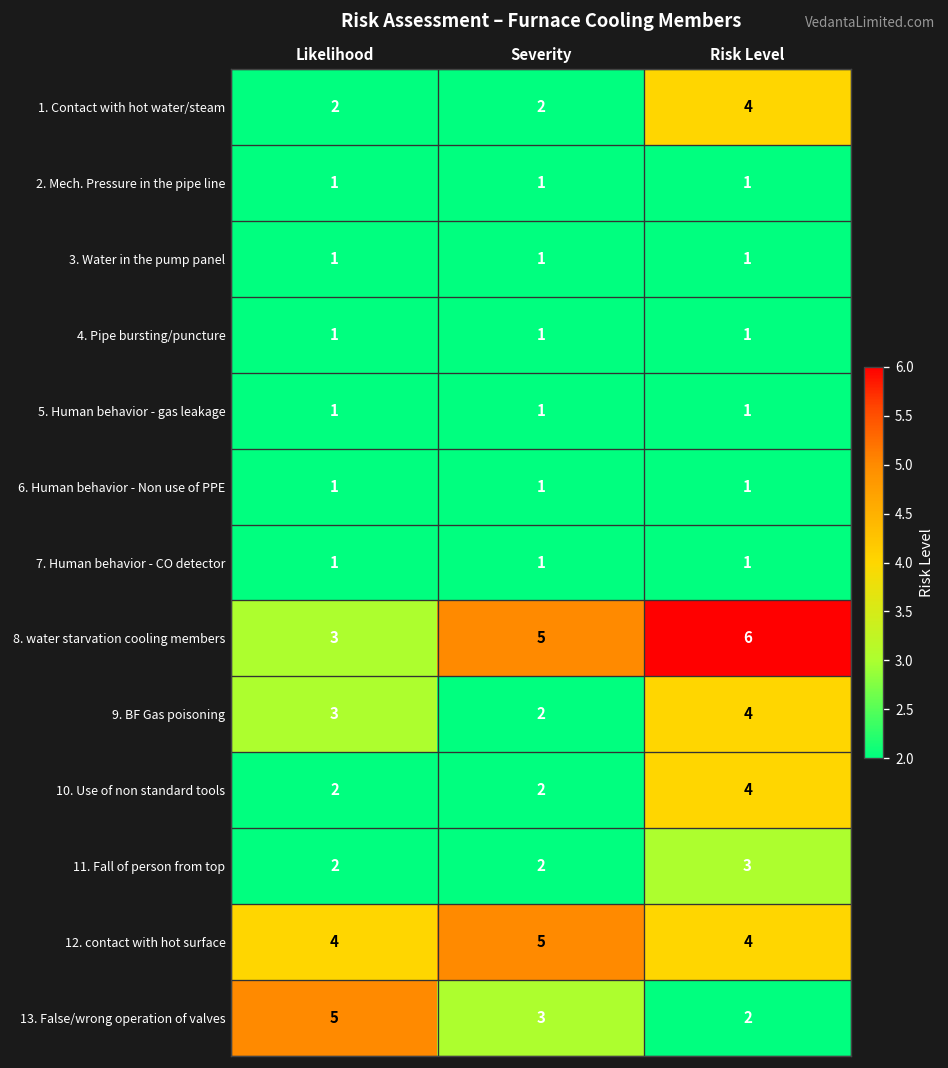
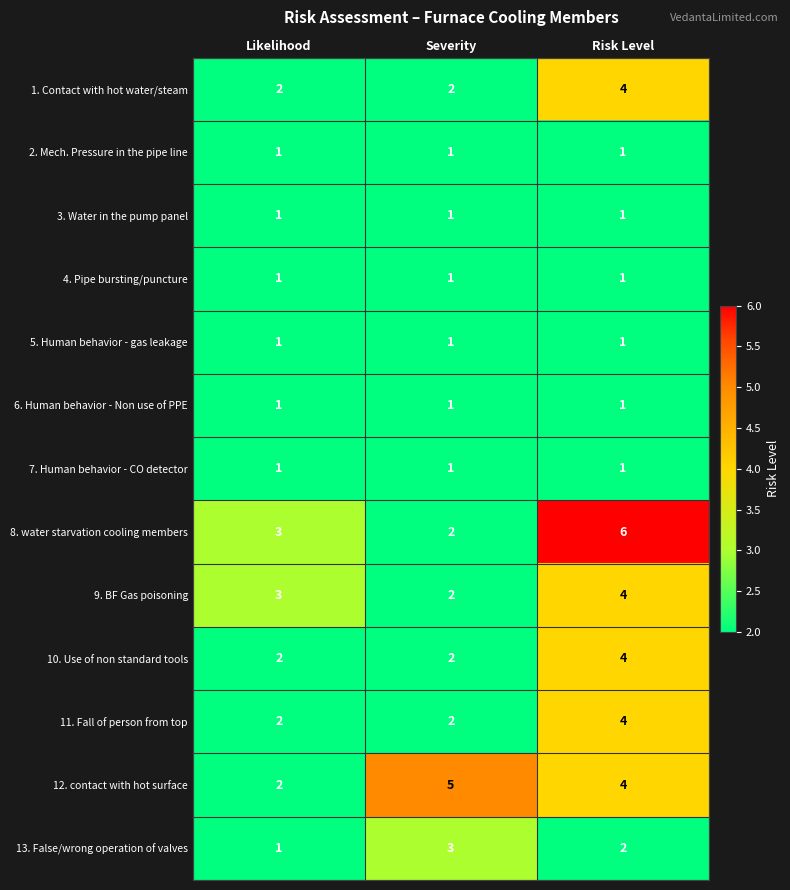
8. water starvation cooling members, Severity: 5 -> 2
11. Fall of person from top, Risk Level: 3 -> 4
12. contact with hot surface, Likelihood: 4 -> 2
13. False/wrong operation of valves, Likelihood: 5 -> 1
